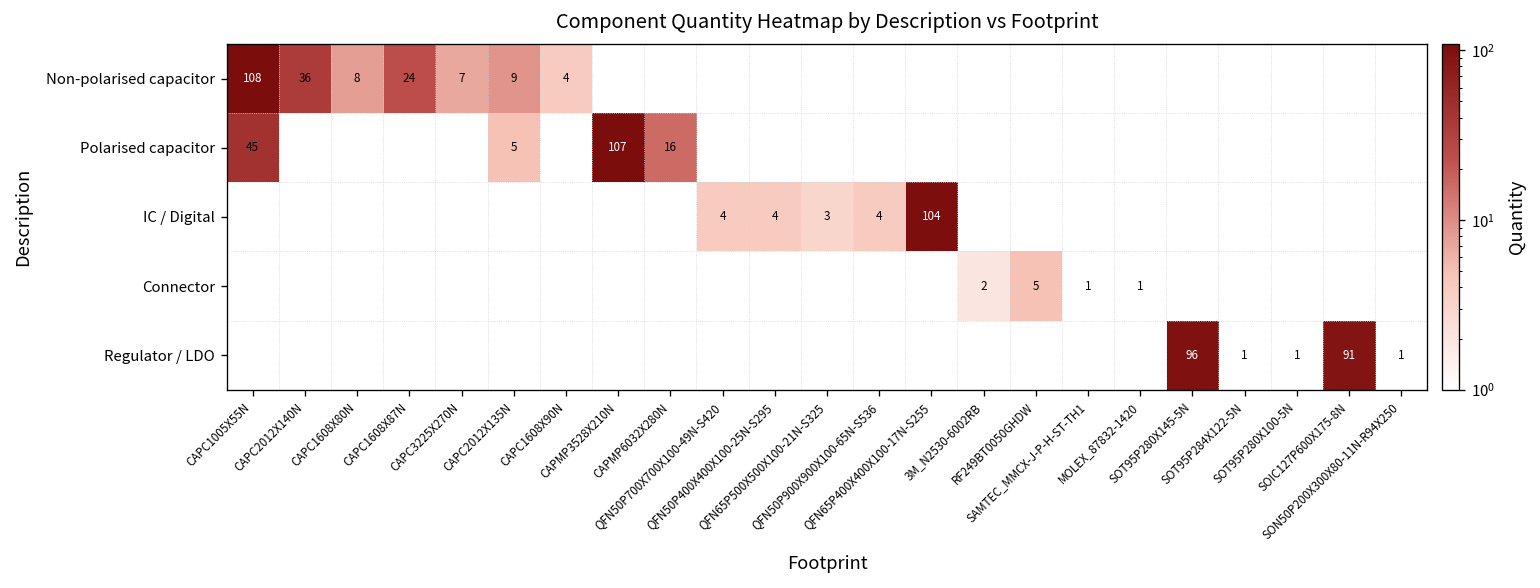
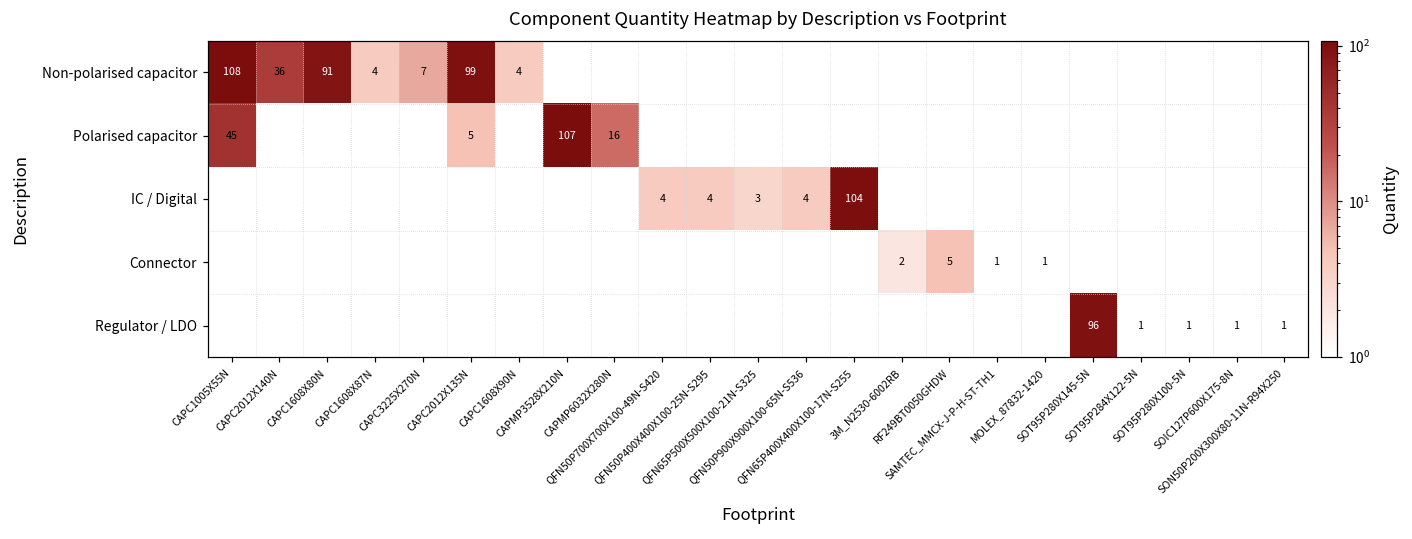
Non-polarised capacitor, CAPC1608X80N: 8 -> 91
Non-polarised capacitor, CAPC1608X87N: 24 -> 4
Non-polarised capacitor, CAPC2012X135N: 9 -> 99
Regulator / LDO, SOIC127P600X175-8N: 91 -> 1
